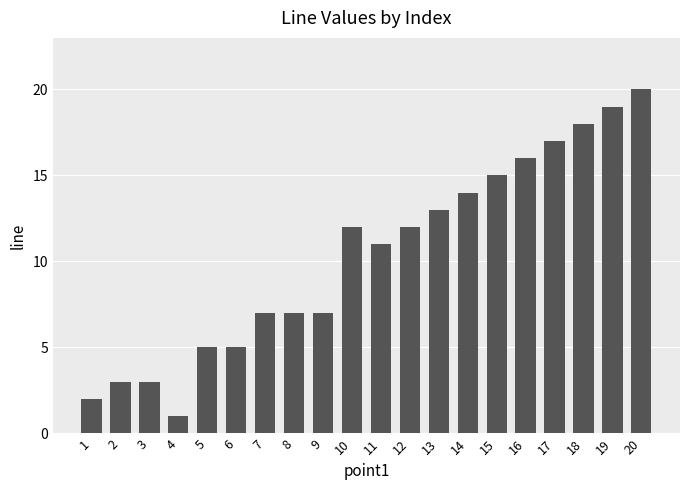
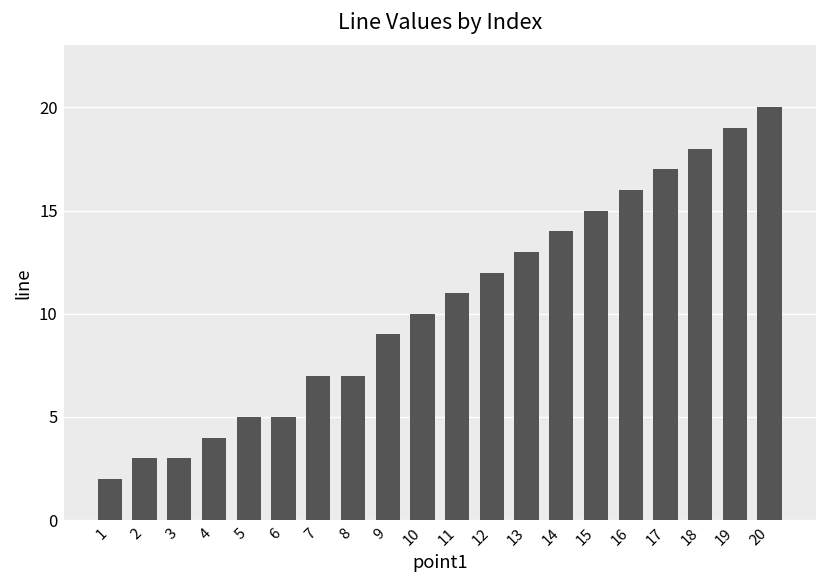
4: 1 -> 4
9: 7 -> 9
10: 12 -> 10
